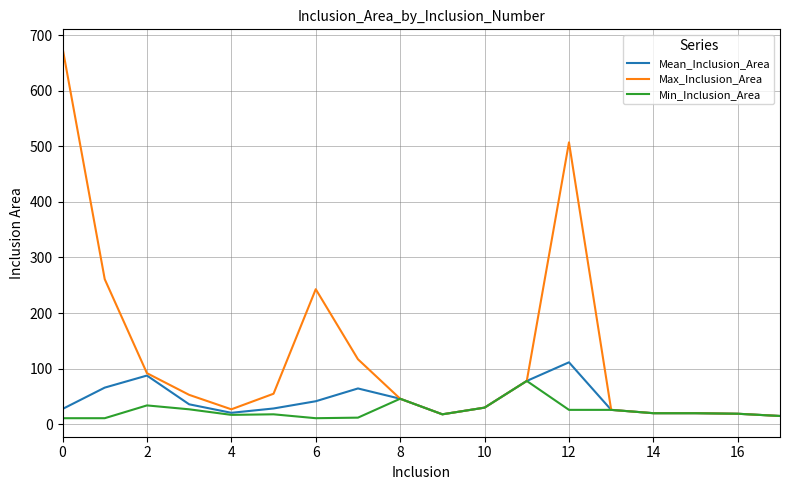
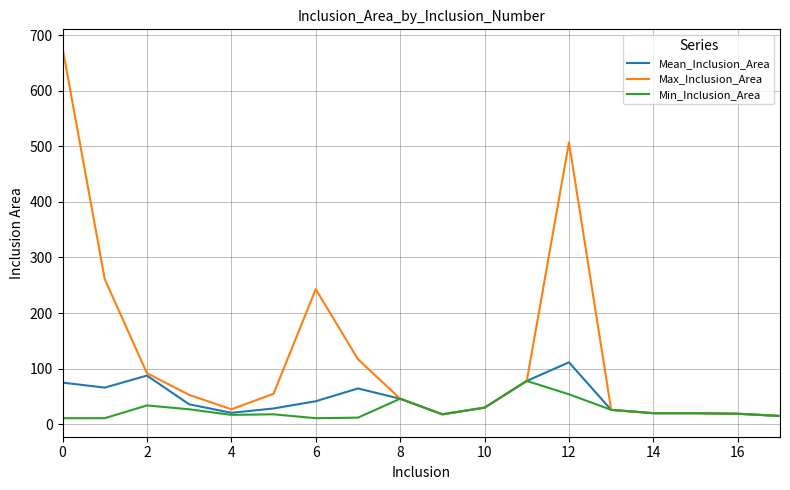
Mean_Inclusion_Area, 0: 30 -> 80
Min_Inclusion_Area, 12: 30 -> 50
